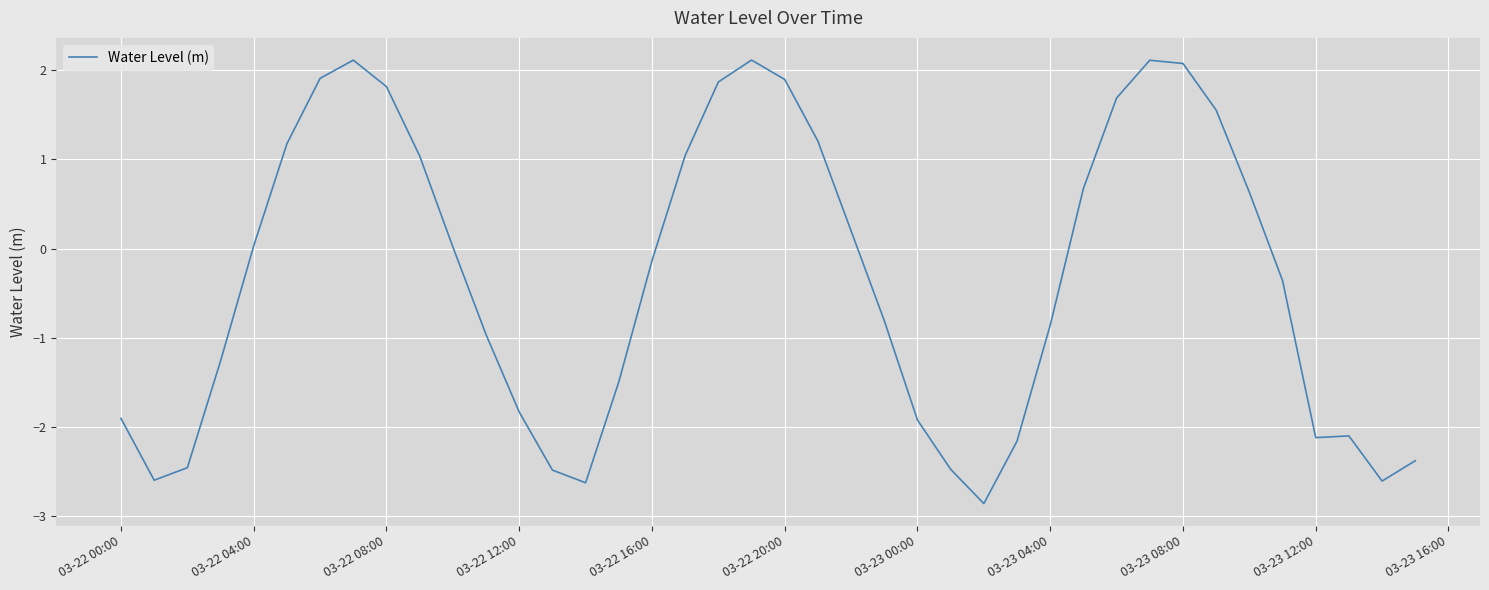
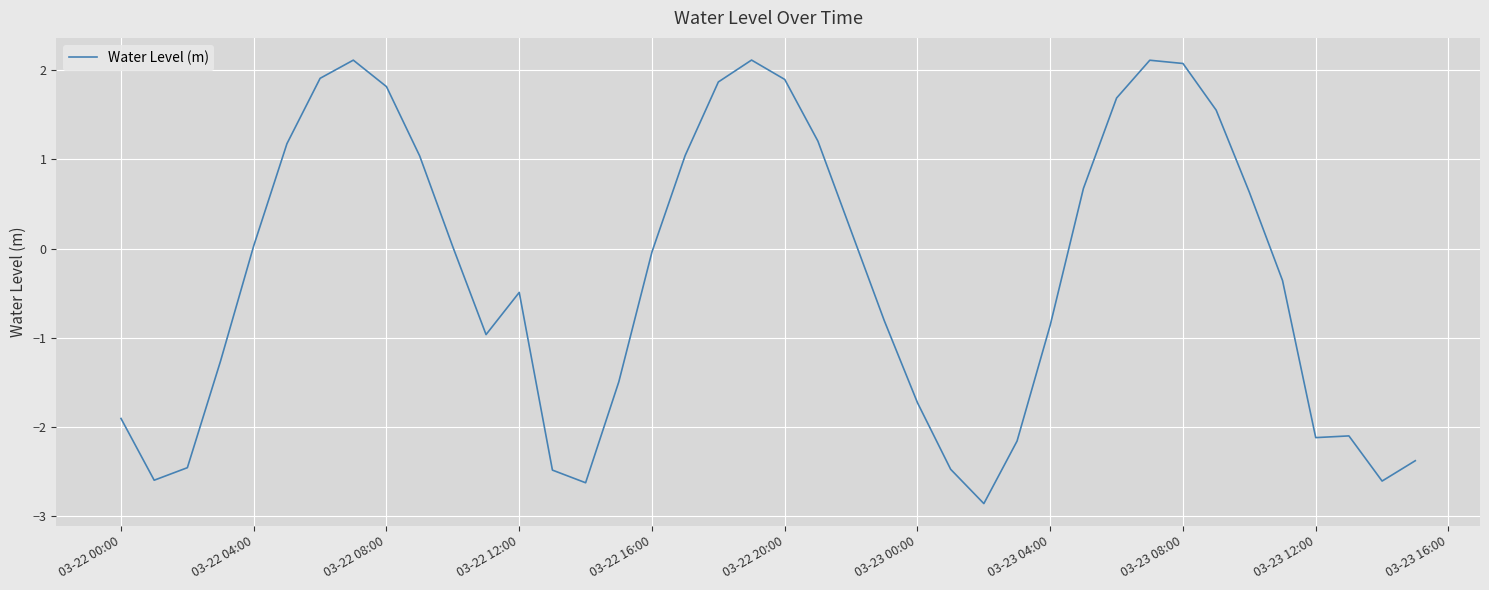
03-22 12:00: -1.8 -> -0.5
03-22 16:00: -0.1 -> 0.0
03-23 00:00: -1.9 -> -1.7
